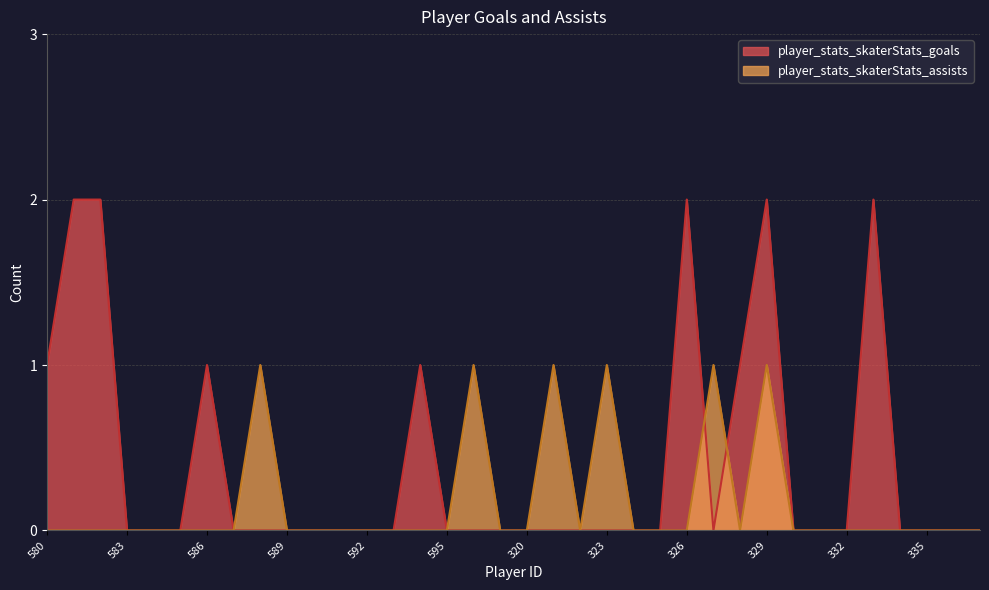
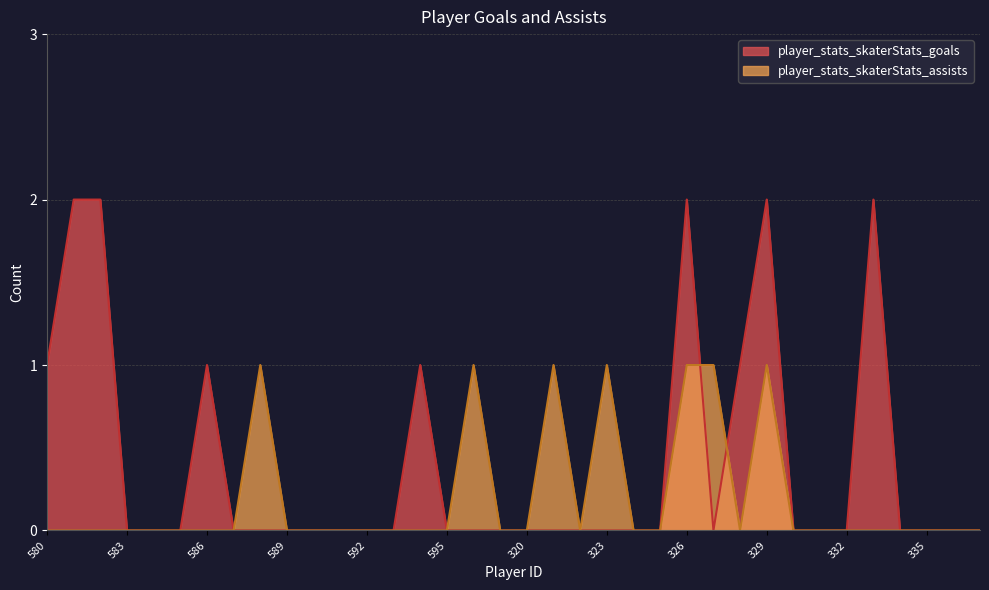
player_stats_skaterStats_assists, 326: 0 -> 1
